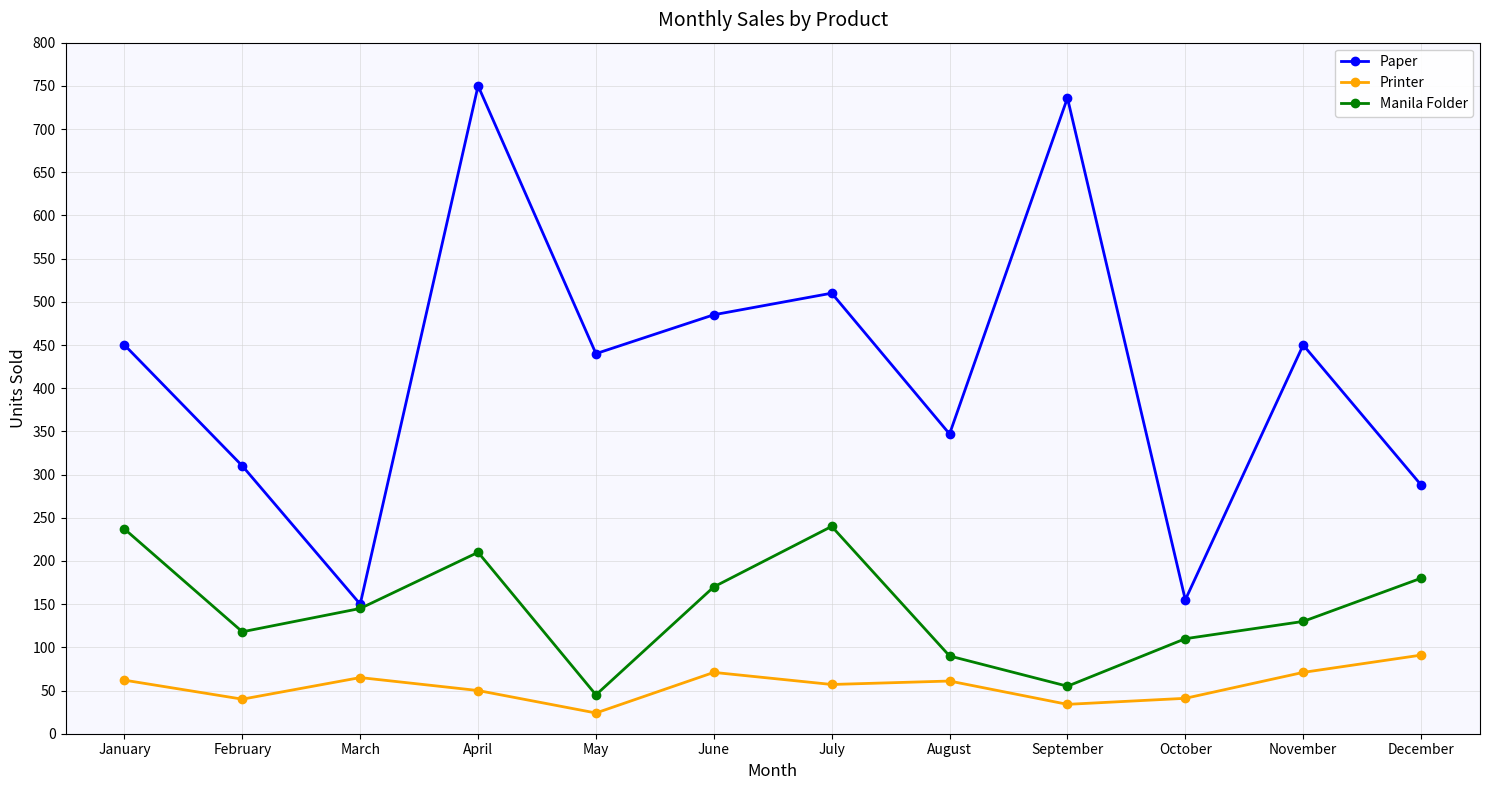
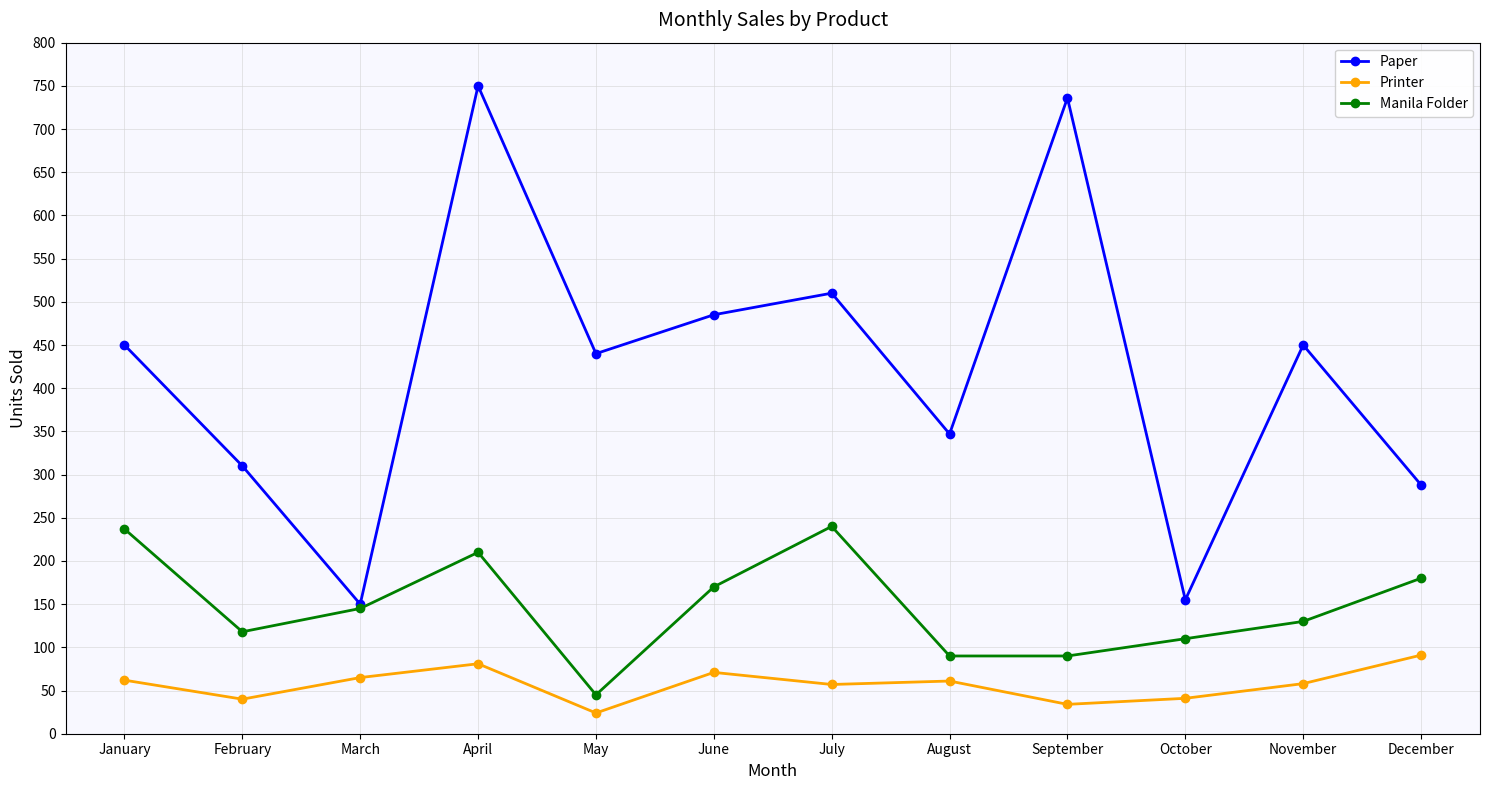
Printer, April: 50 -> 80
Manila Folder, September: 60 -> 90
Printer, November: 70 -> 60
